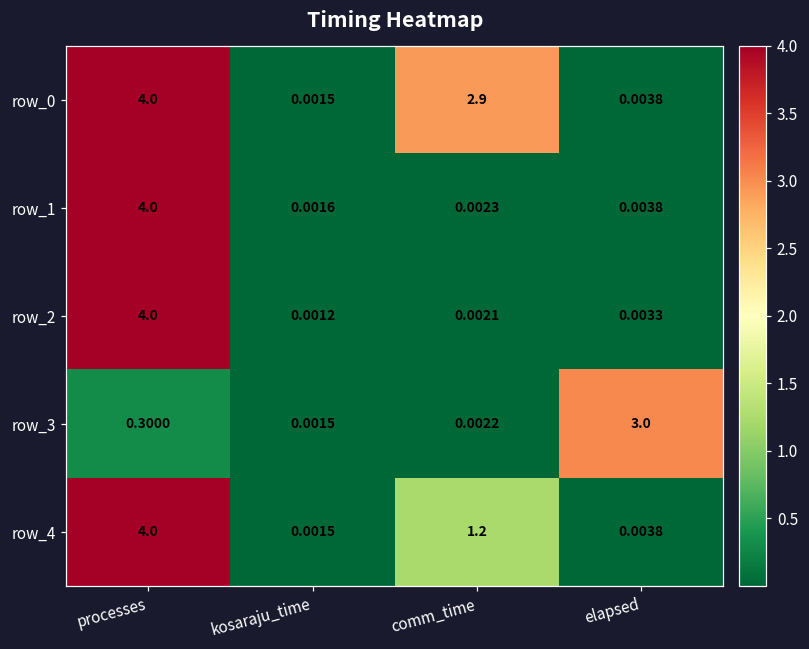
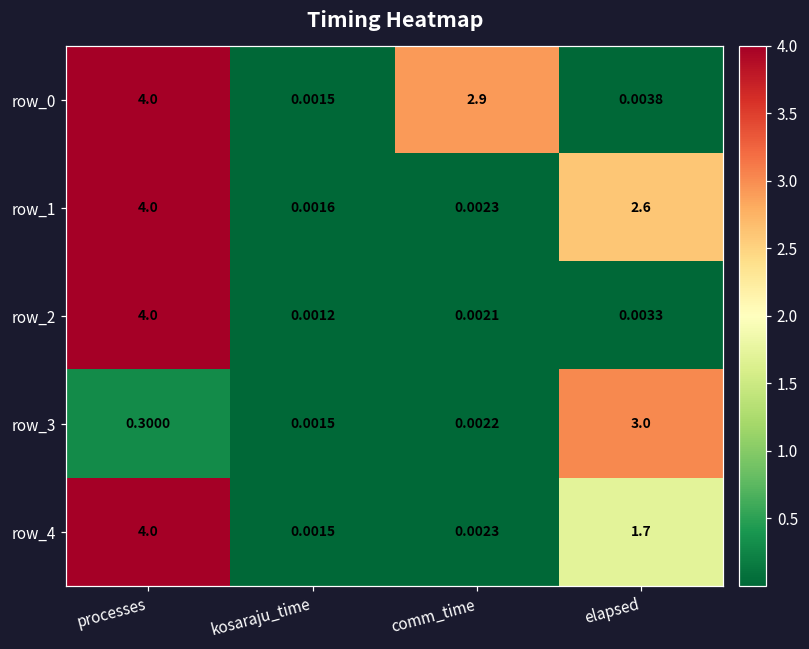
row_1, elapsed: 0.0038 -> 2.6
row_4, comm_time: 1.2 -> 0.0023
row_4, elapsed: 0.0038 -> 1.7
